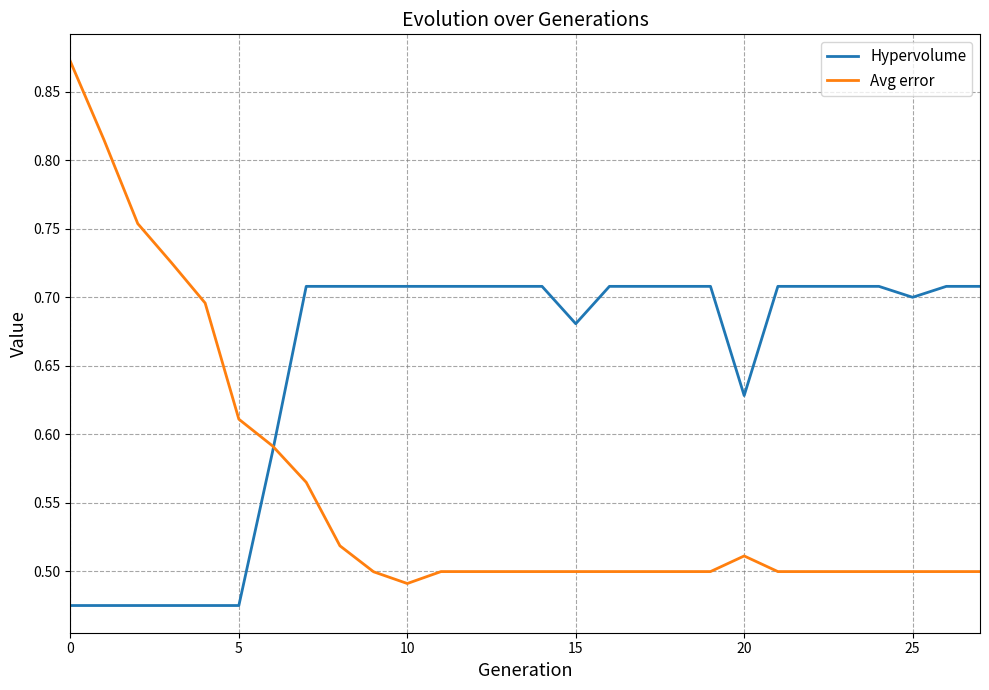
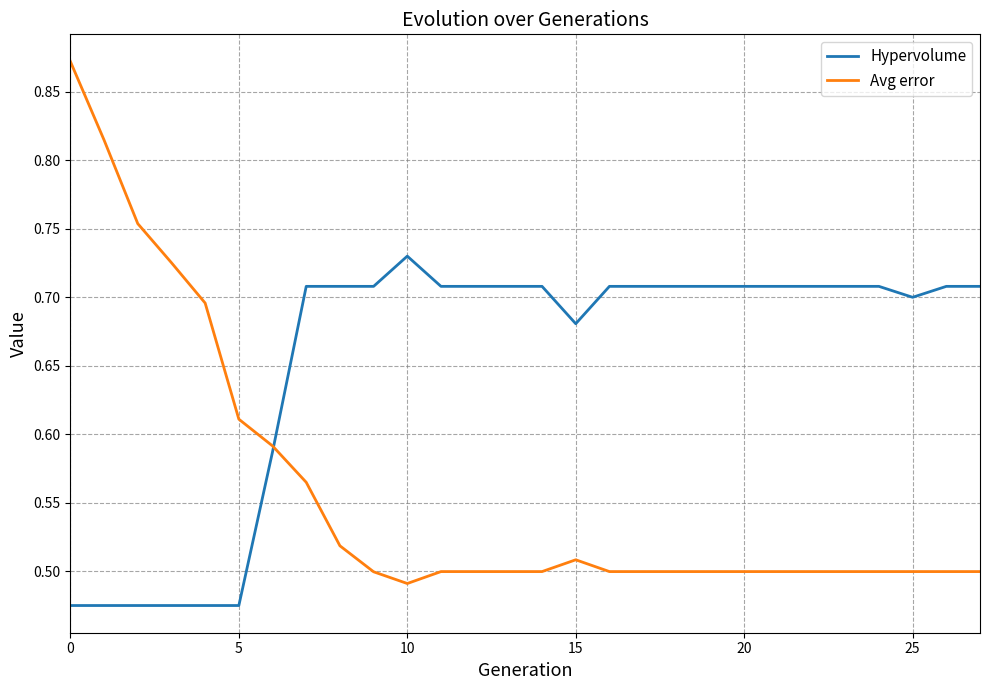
Hypervolume, 10: 0.708 -> 0.730
Avg error, 15: 0.500 -> 0.509
Hypervolume, 20: 0.628 -> 0.708
Avg error, 20: 0.511 -> 0.500
